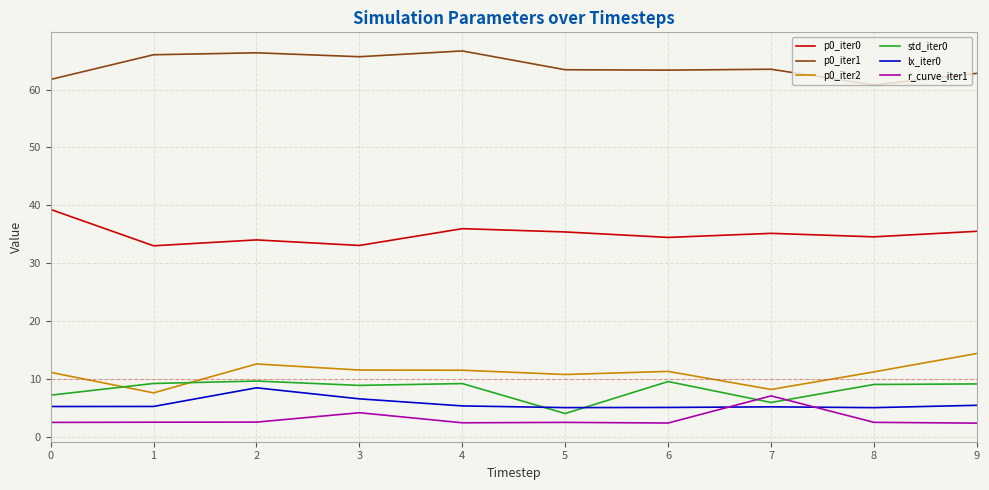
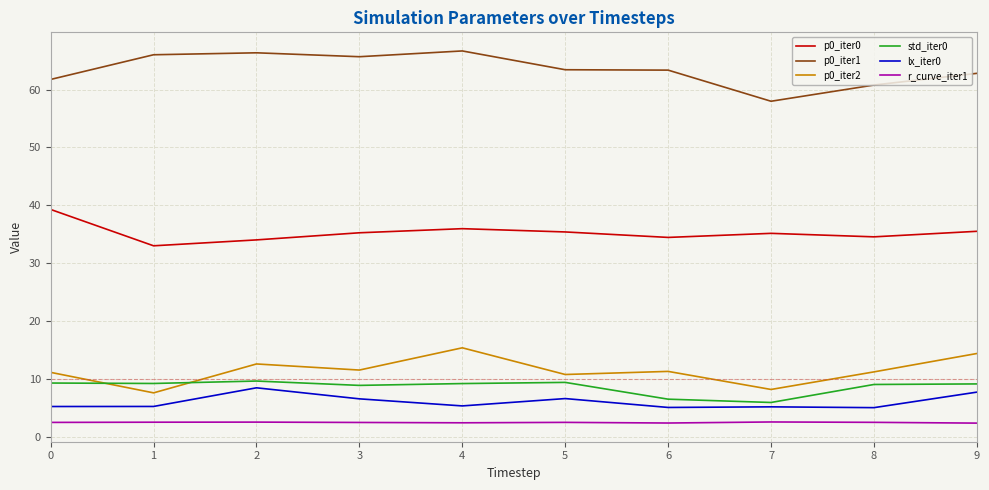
std_iter0, 0: 7 -> 9
p0_iter0, 3: 33 -> 35
r_curve_iter1, 3: 4 -> 2
p0_iter2, 4: 11 -> 15
std_iter0, 5: 4 -> 9
lx_iter0, 5: 5 -> 7
std_iter0, 6: 10 -> 6
p0_iter1, 7: 64 -> 58
r_curve_iter1, 7: 7 -> 3
lx_iter0, 9: 5 -> 8
